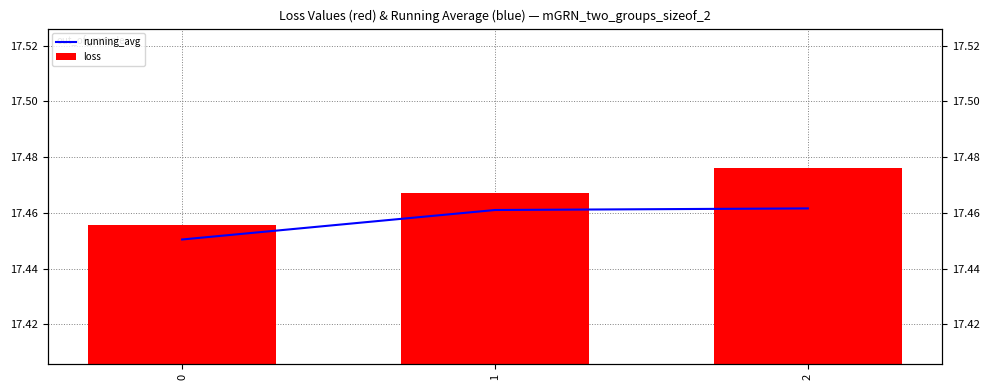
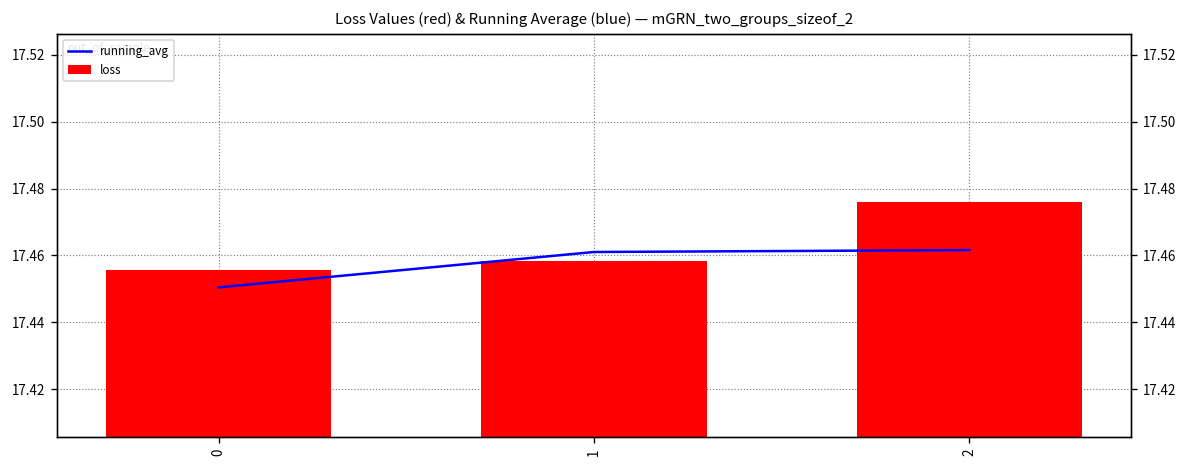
loss, 1: 17.467 -> 17.458
